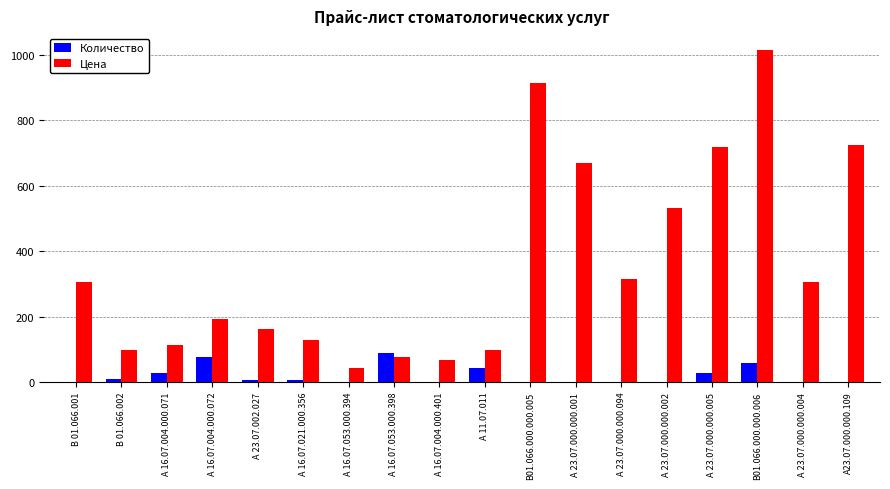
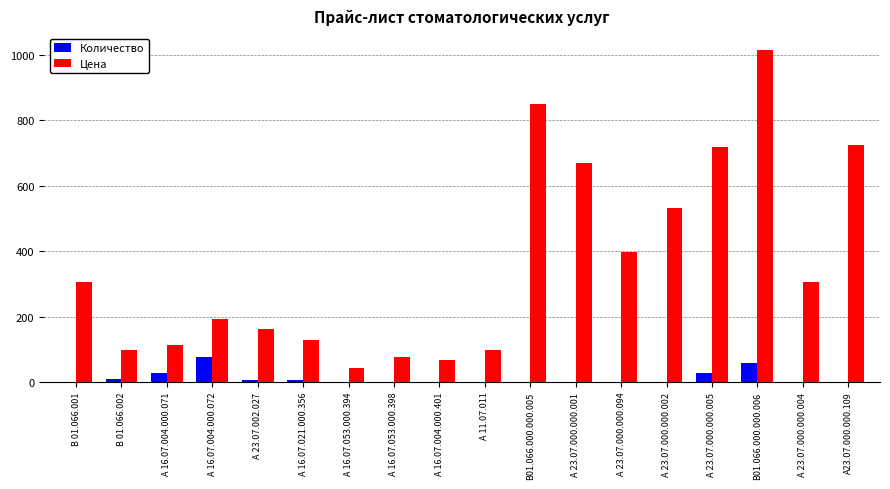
Количество, А 16.07.053.000.398: 90 -> 0
Количество, А 11.07.011: 40 -> 0
Цена, В01.066.000.000.005: 910 -> 850
Цена, А 23.07.000.000.094: 320 -> 400
